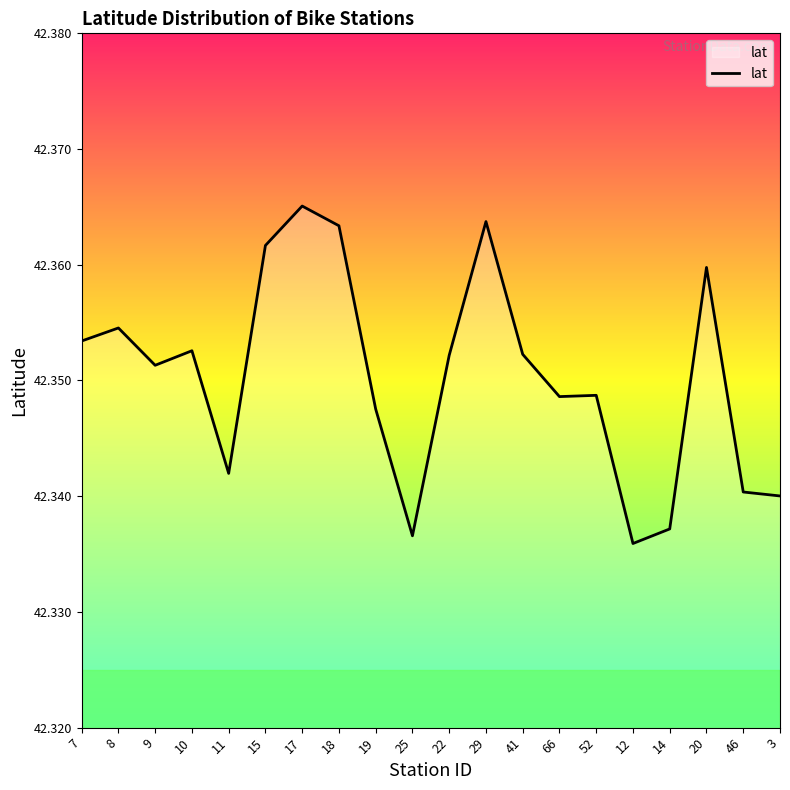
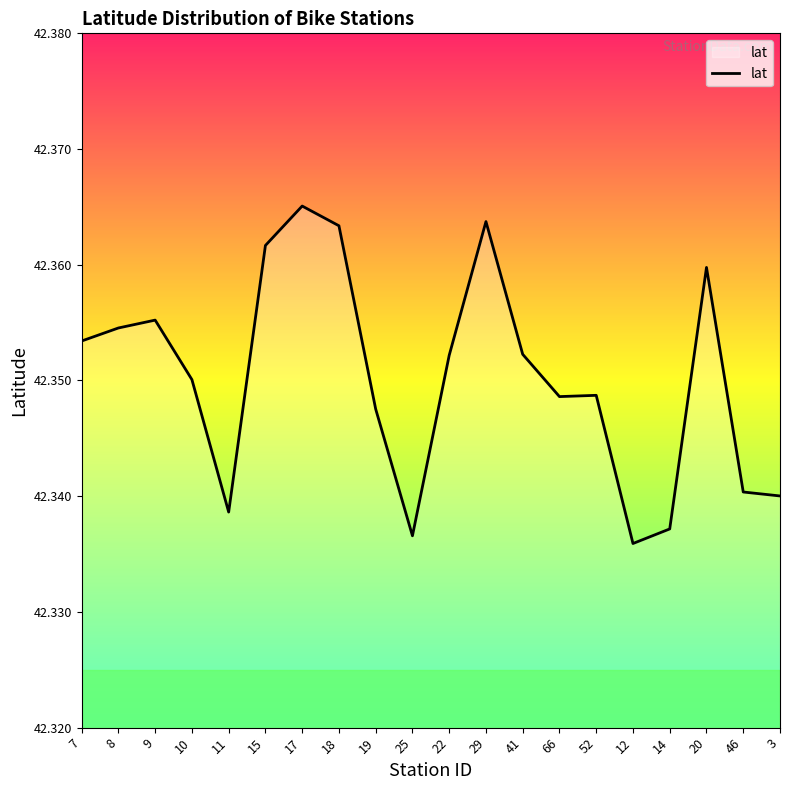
9: 42.3513 -> 42.3552
10: 42.3526 -> 42.3501
11: 42.3420 -> 42.3386
